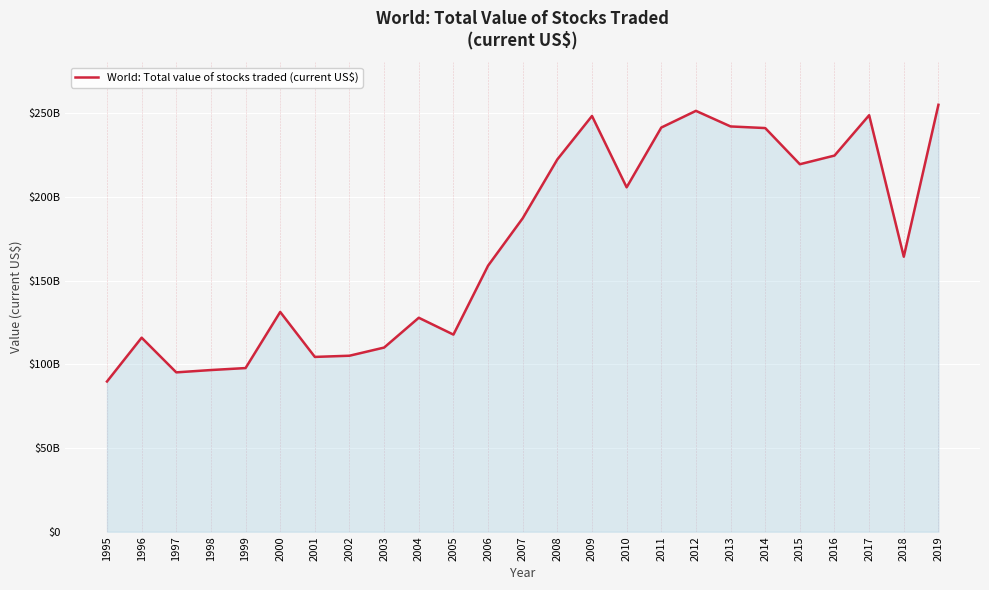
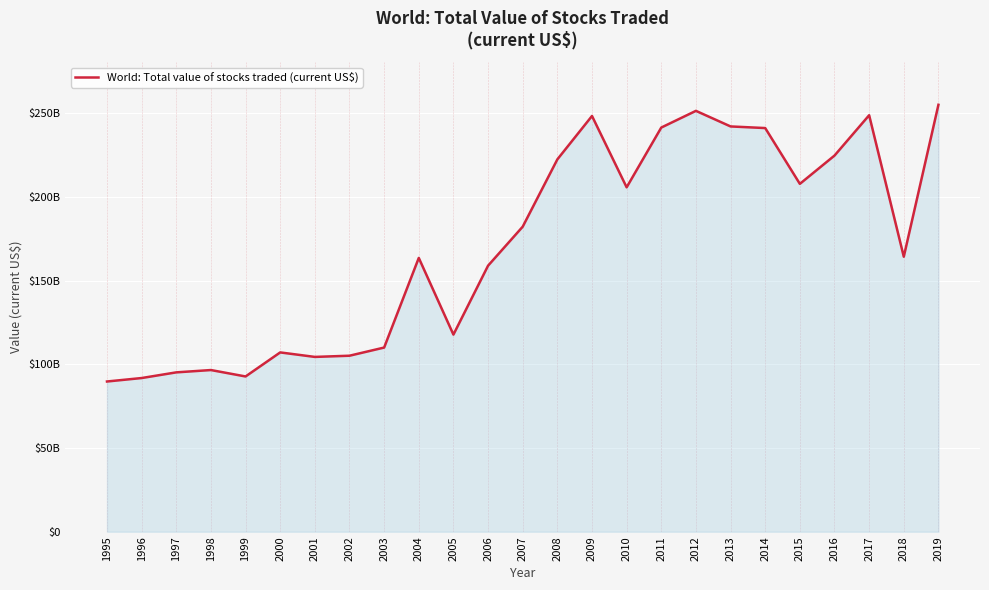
1996: $116000000000 -> $92000000000
1999: $98000000000 -> $93000000000
2000: $131000000000 -> $107000000000
2004: $128000000000 -> $163000000000
2007: $187000000000 -> $182000000000
2015: $219000000000 -> $208000000000
